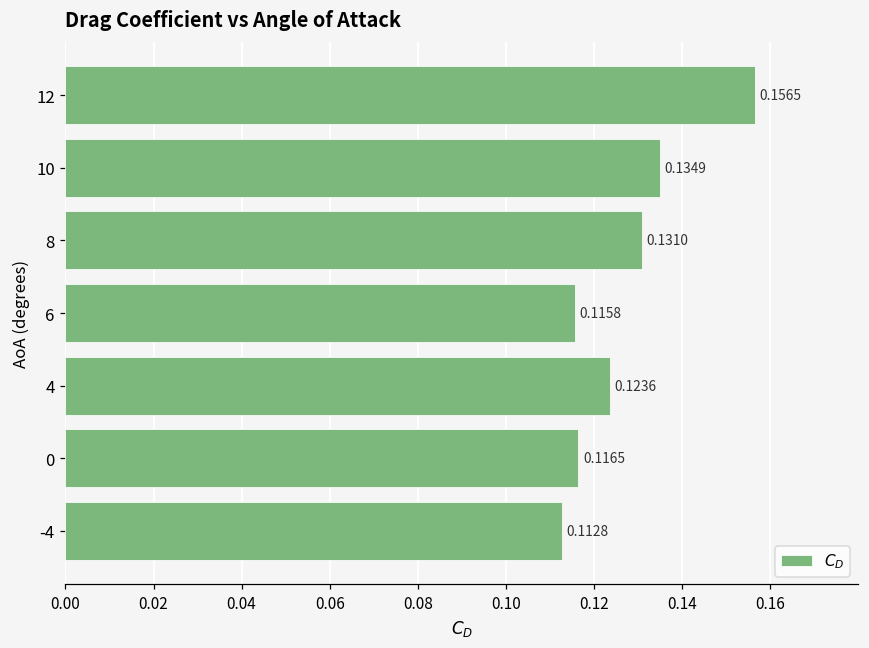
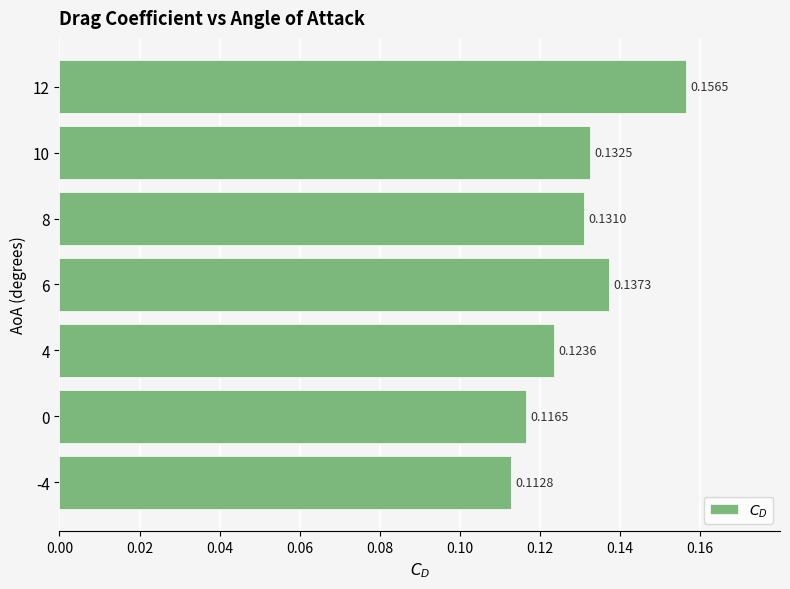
10: 0.1349 -> 0.1325
6: 0.1158 -> 0.1373
